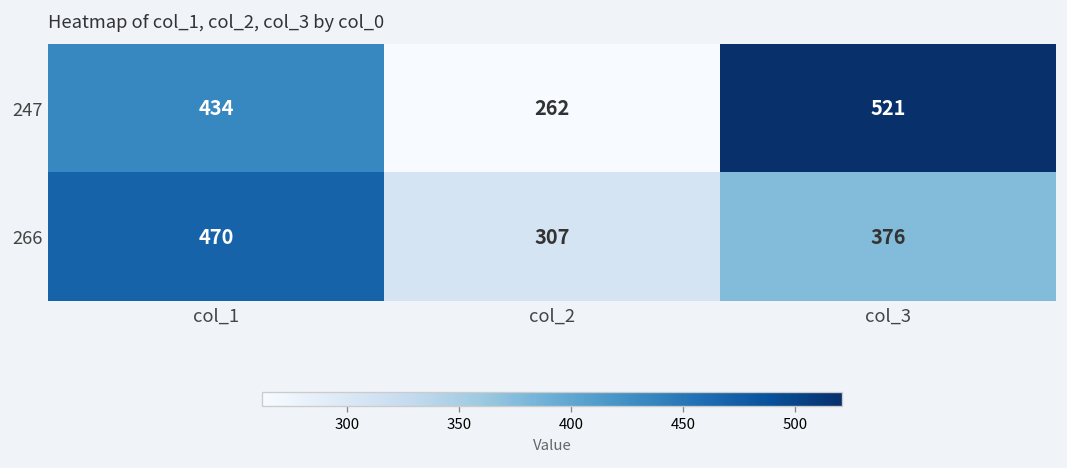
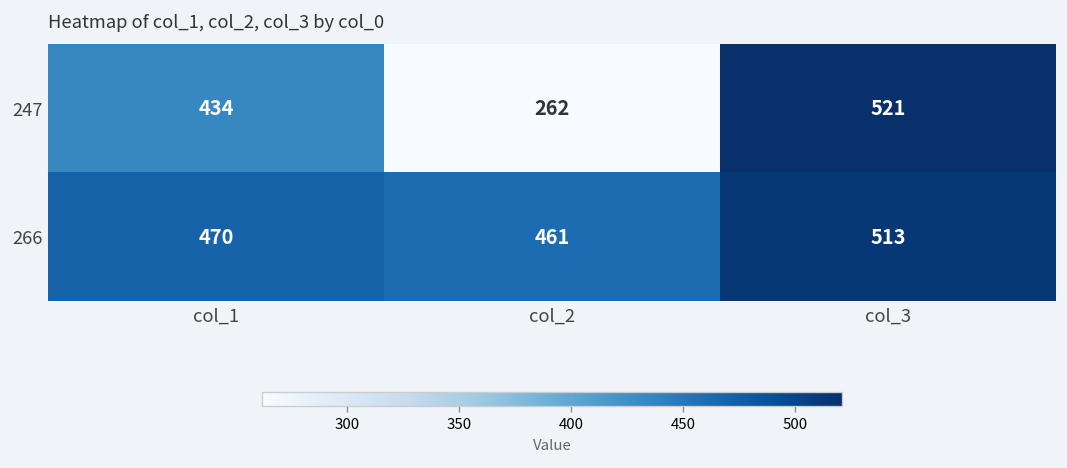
266, col_2: 307 -> 461
266, col_3: 376 -> 513
